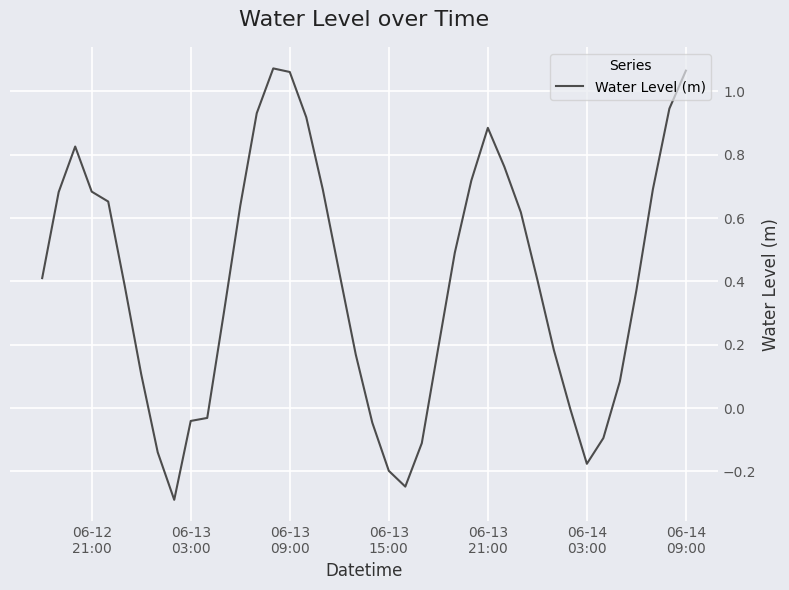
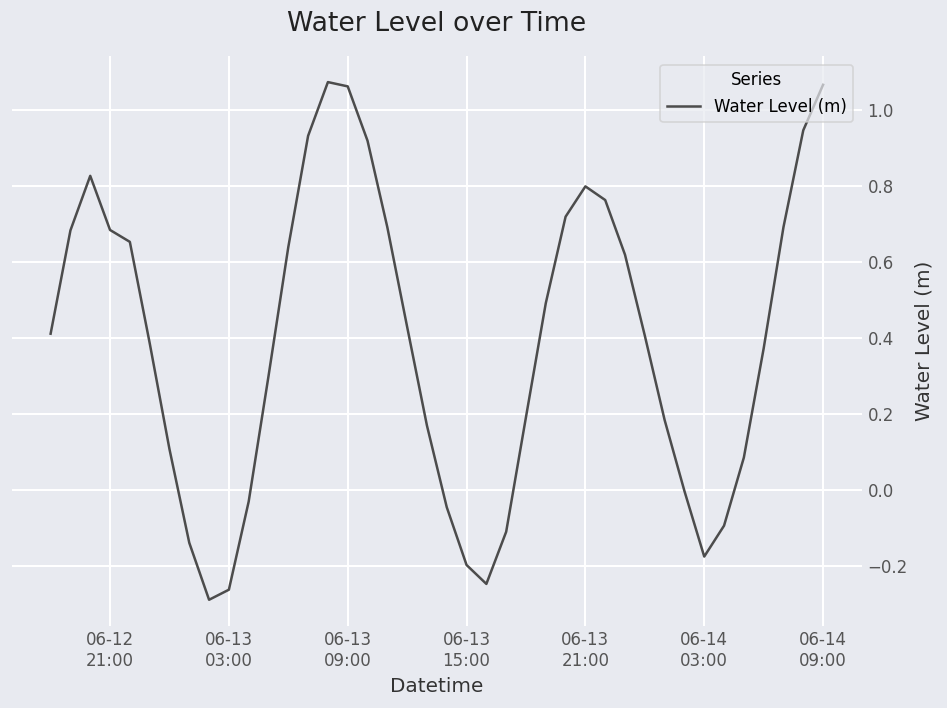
06-13 03:00: -0.04 -> -0.26
06-13 21:00: 0.88 -> 0.80
